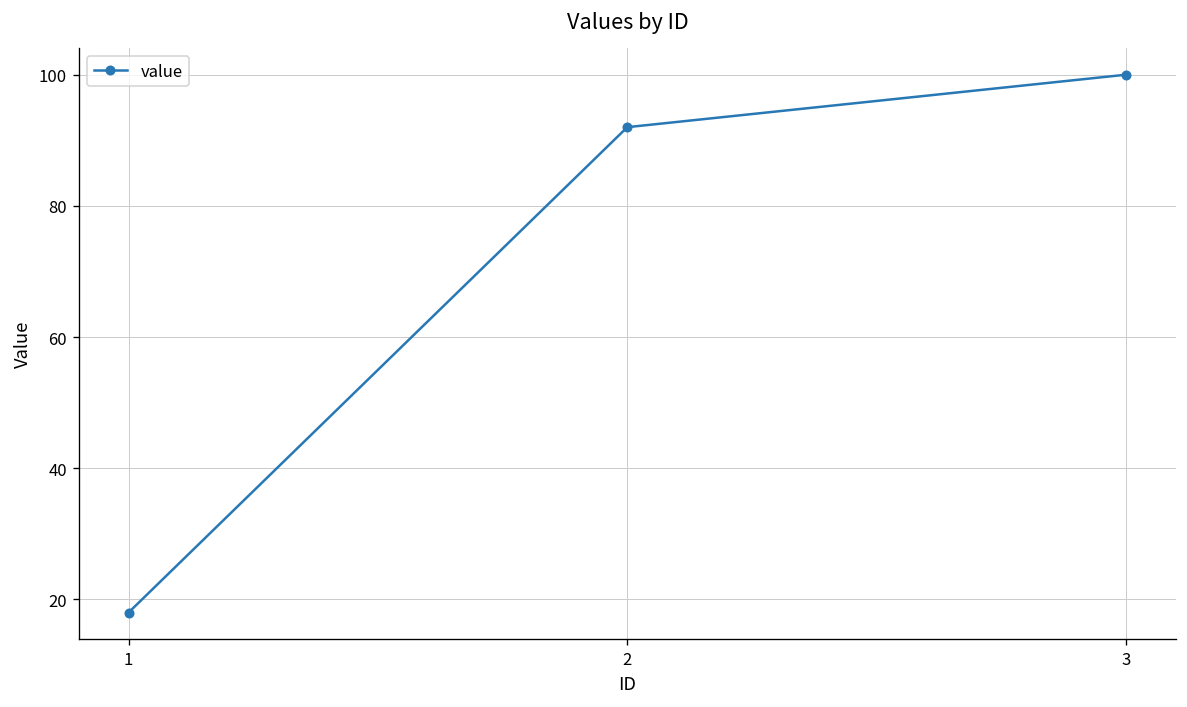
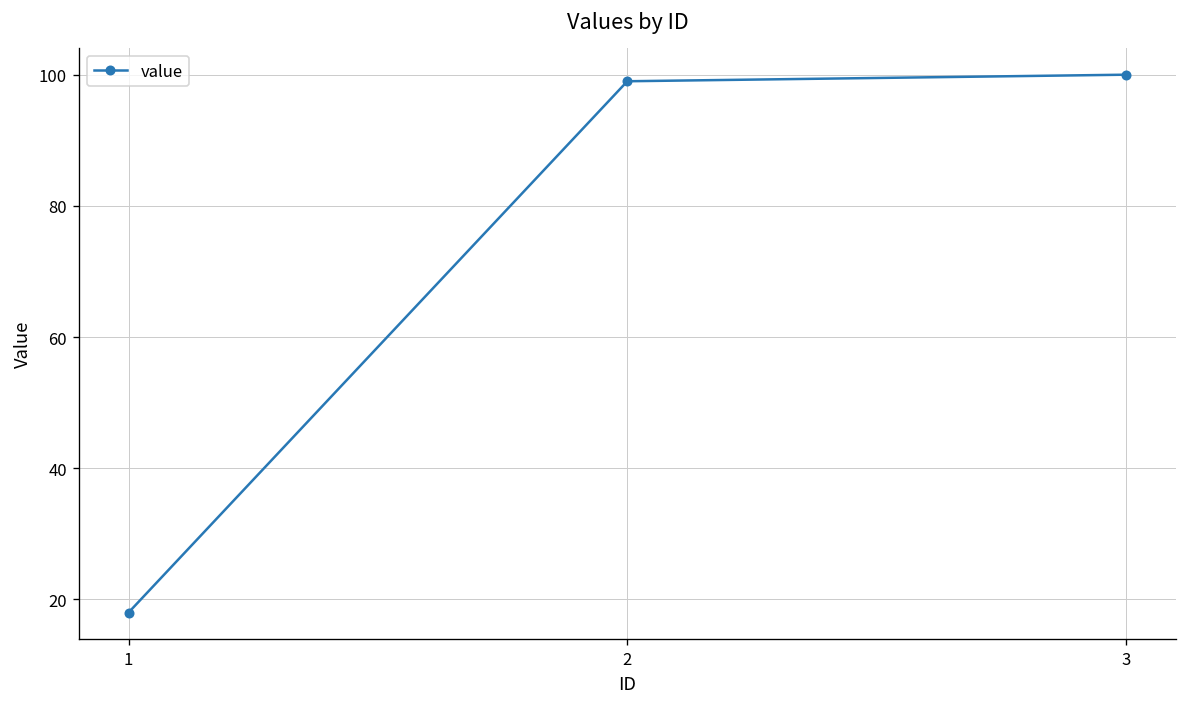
2: 92 -> 99
